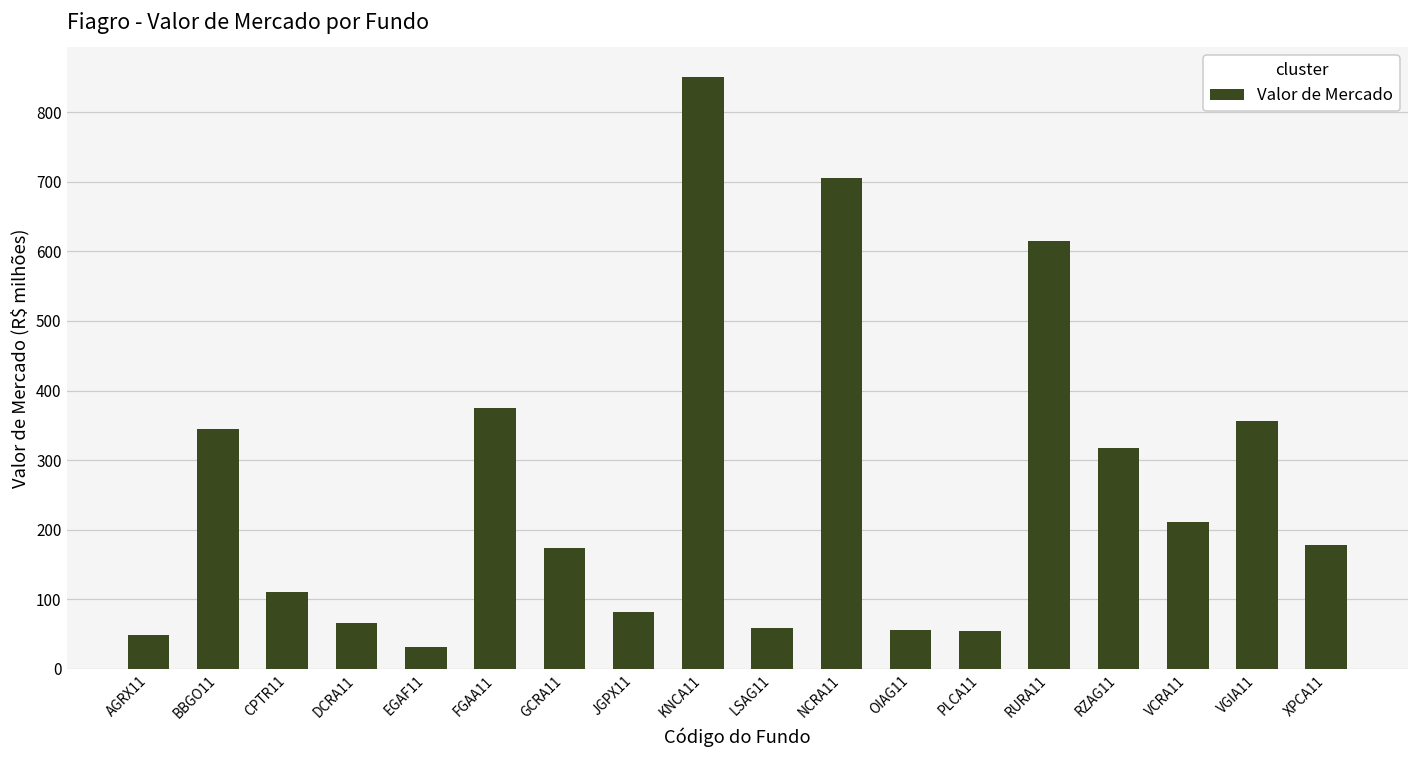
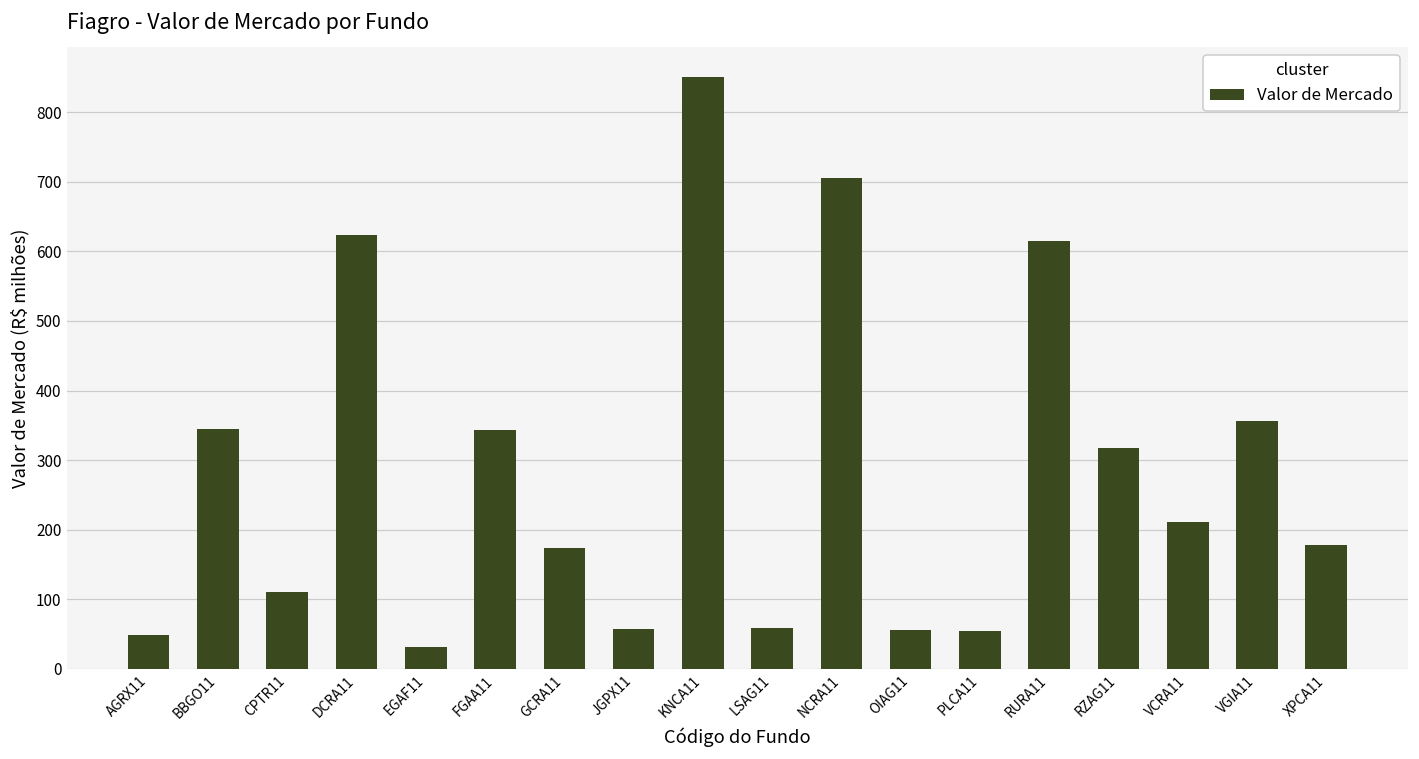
DCRA11: 70 -> 620
FGAA11: 380 -> 340
JGPX11: 80 -> 60
